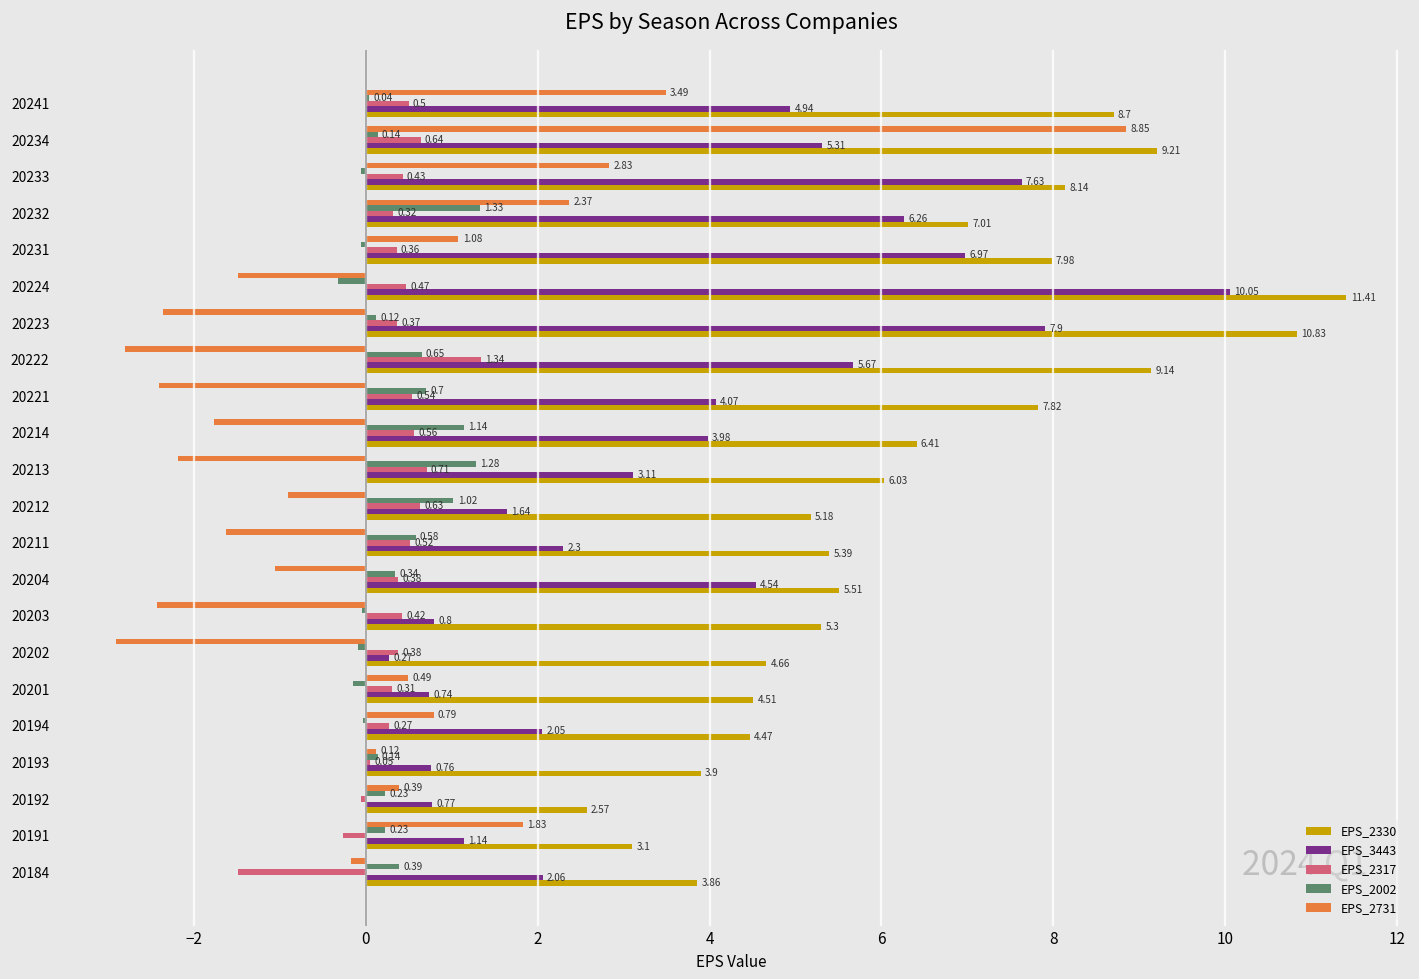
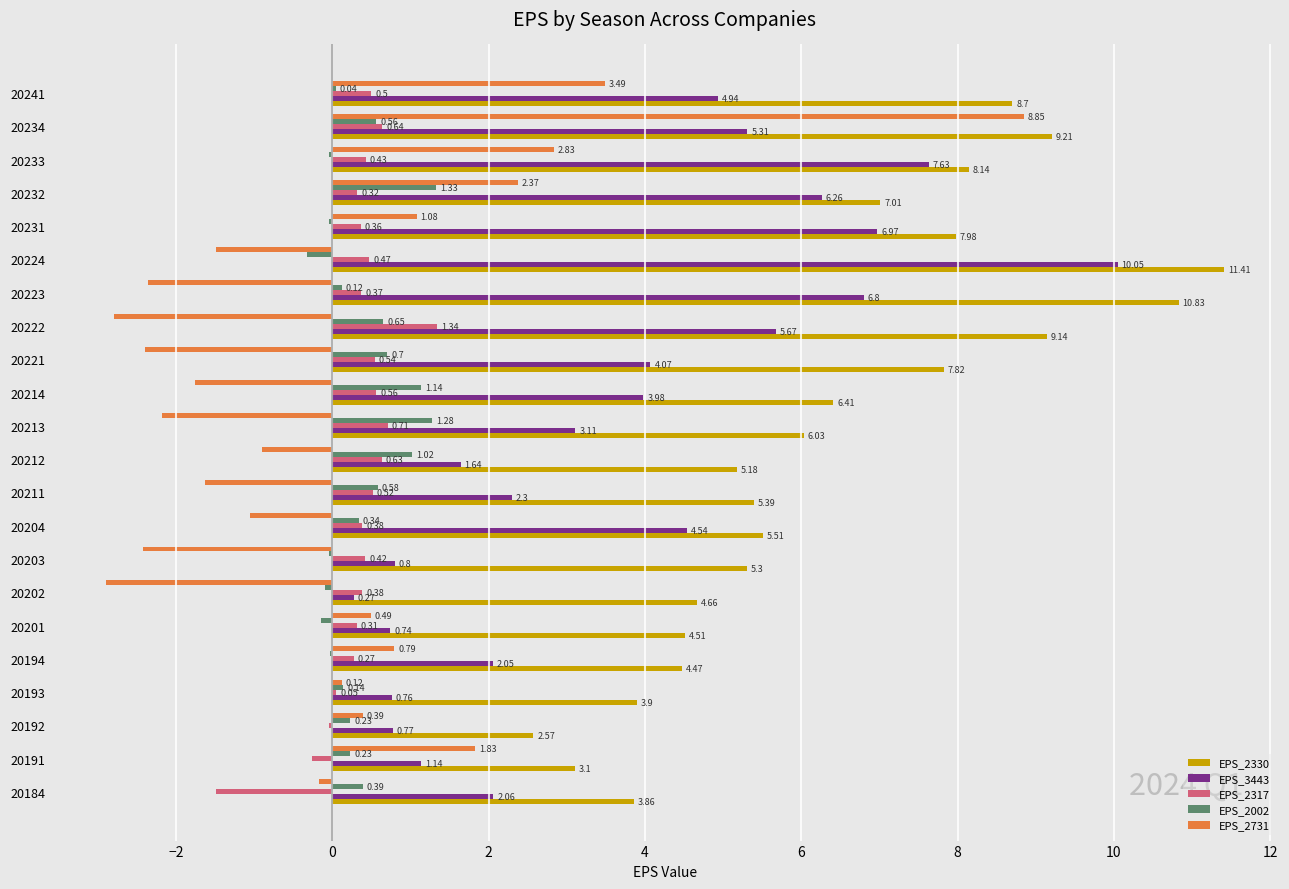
EPS_2002, 20234: 0.14 -> 0.56
EPS_3443, 20223: 7.9 -> 6.8
